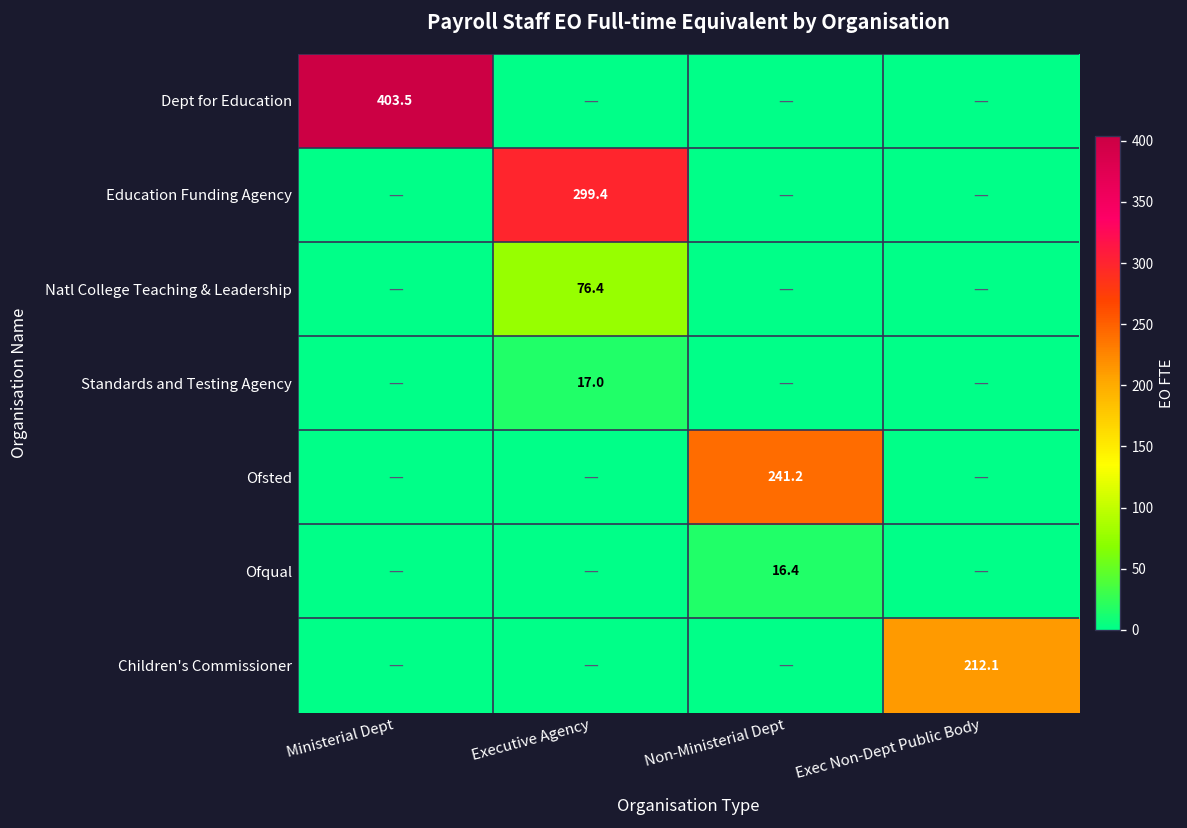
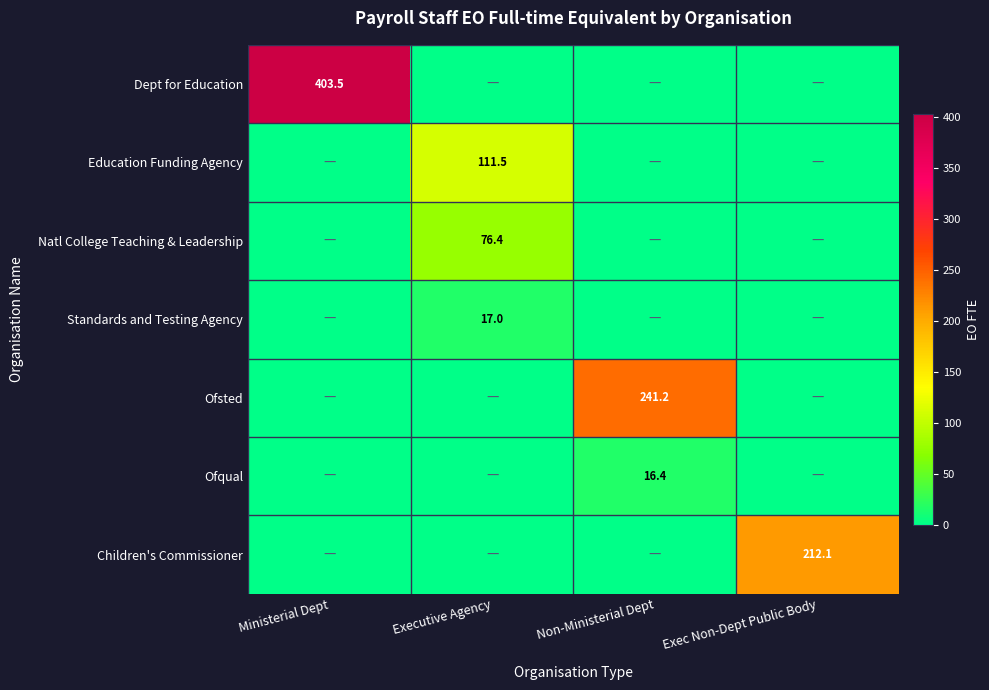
Education Funding Agency, Executive Agency: 299.4 -> 111.5
